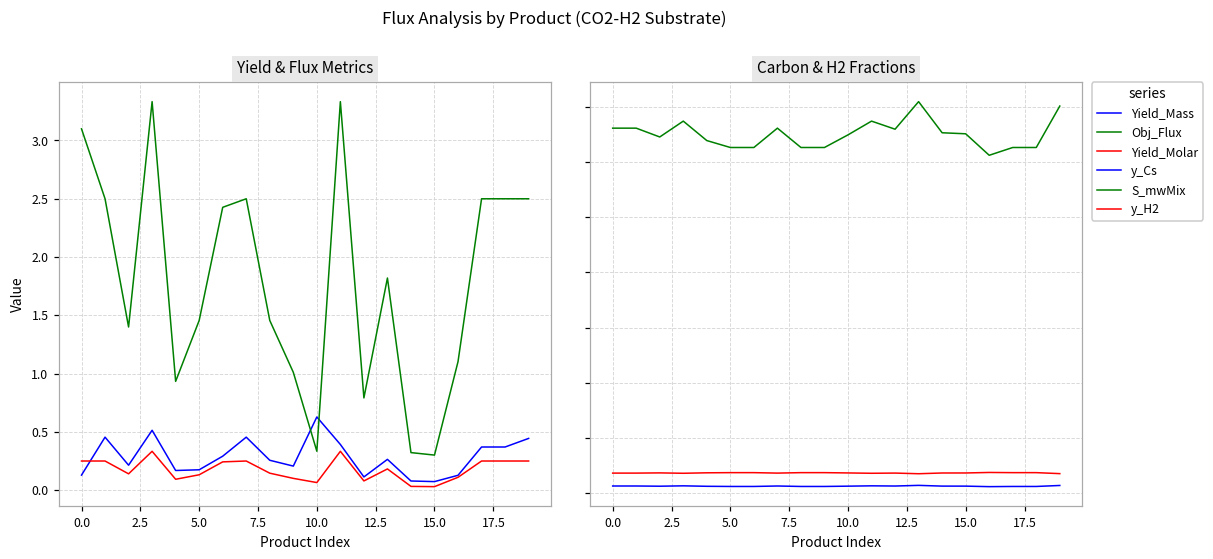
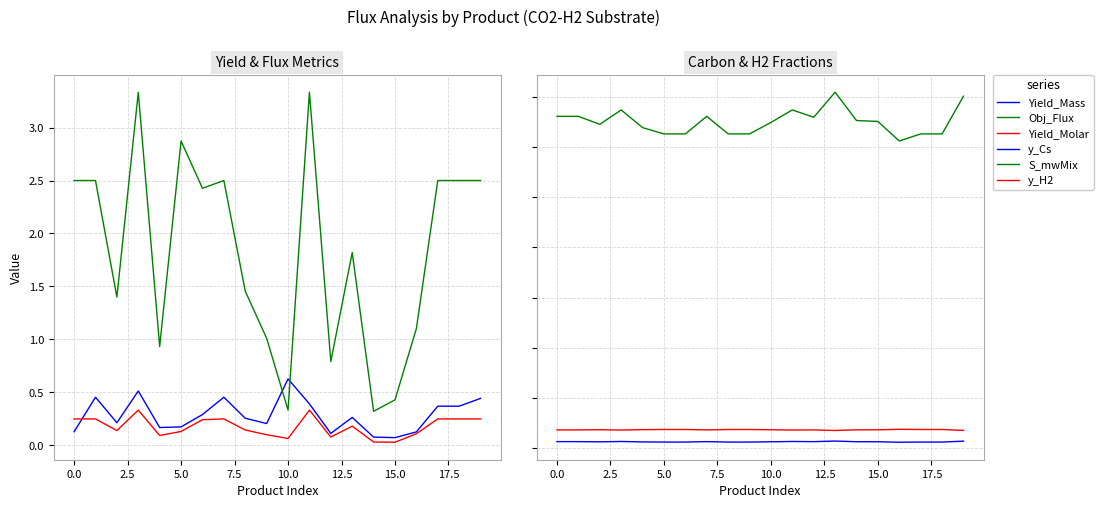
Yield & Flux Metrics, Obj_Flux, 0.0: 3.1 -> 2.5
Yield & Flux Metrics, Obj_Flux, 5.0: 1.46 -> 2.87
Yield & Flux Metrics, Obj_Flux, 15.0: 0.30 -> 0.43
